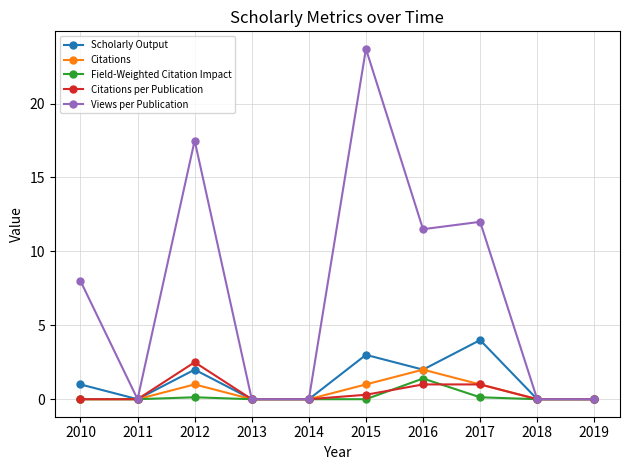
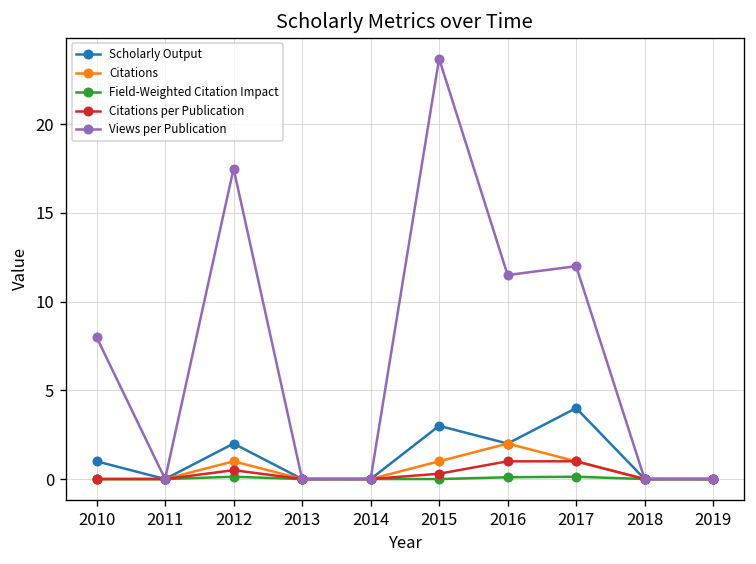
Citations per Publication, 2012: 2.5 -> 0.5
Field-Weighted Citation Impact, 2016: 1.4 -> 0.1
